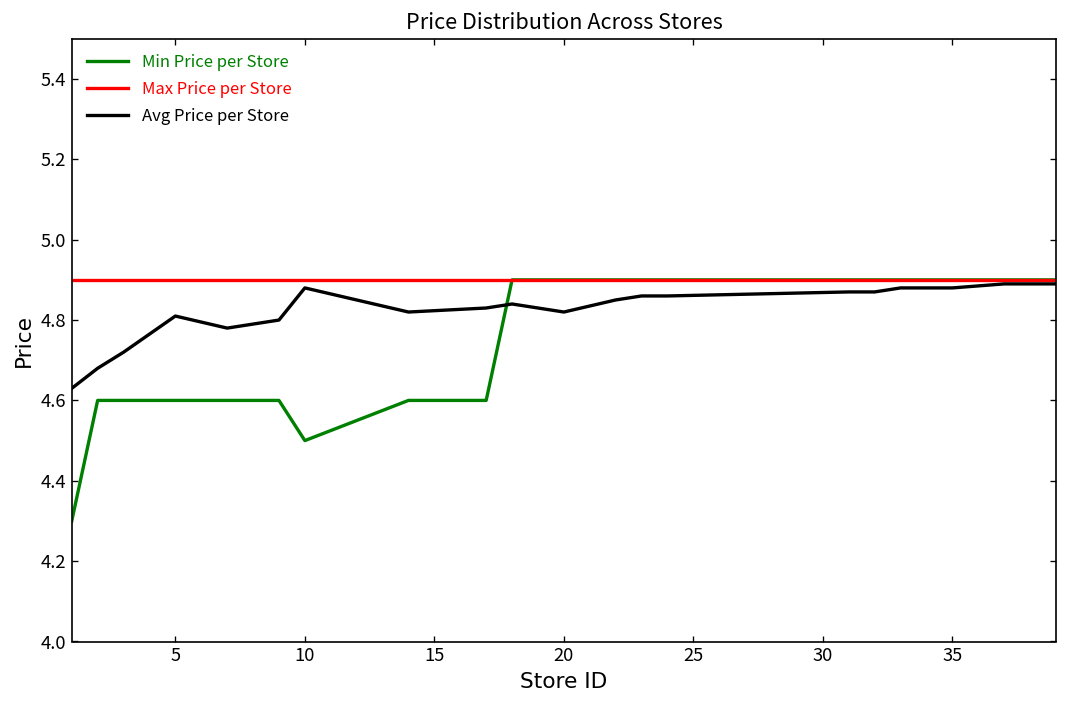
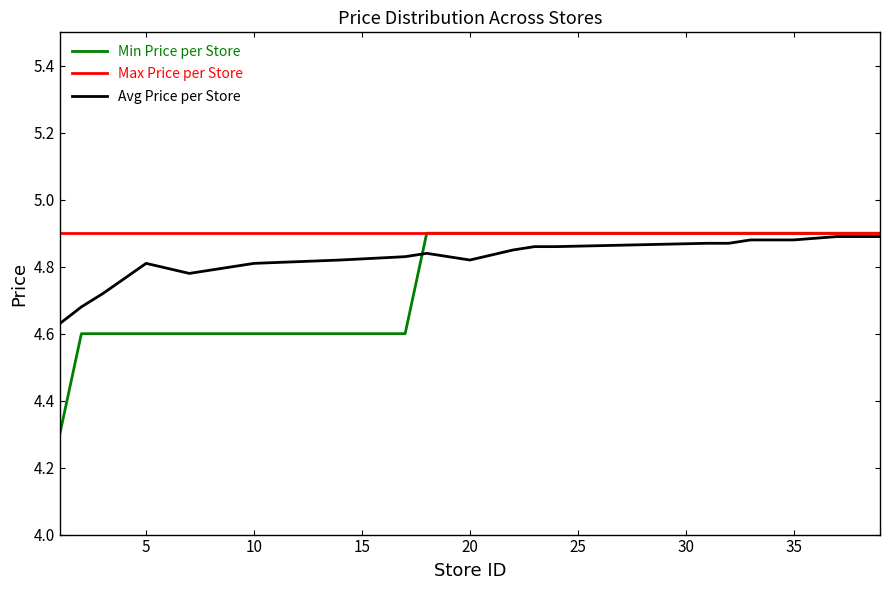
Min Price per Store, 10: 4.5 -> 4.6
Avg Price per Store, 10: 4.88 -> 4.81
